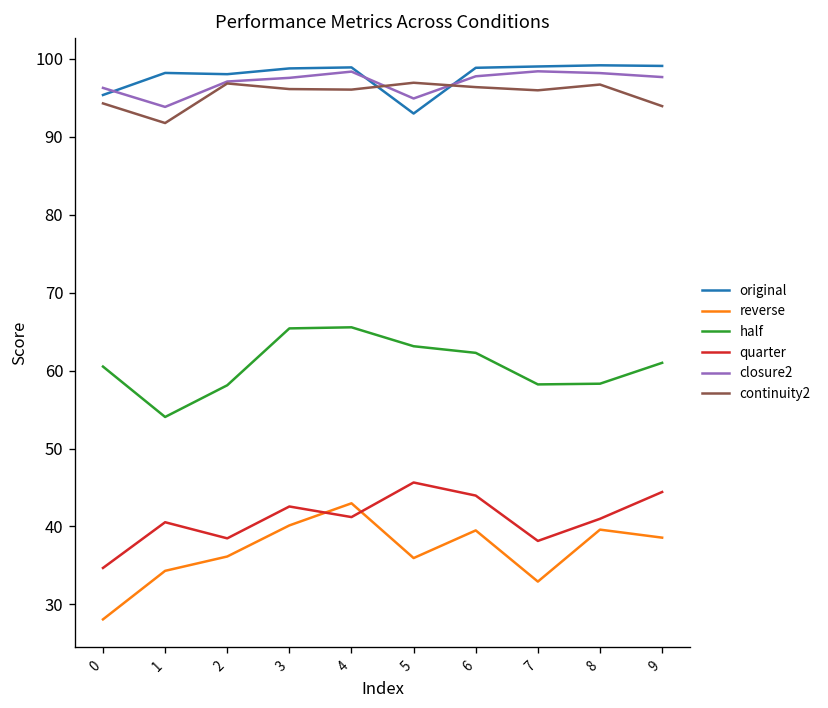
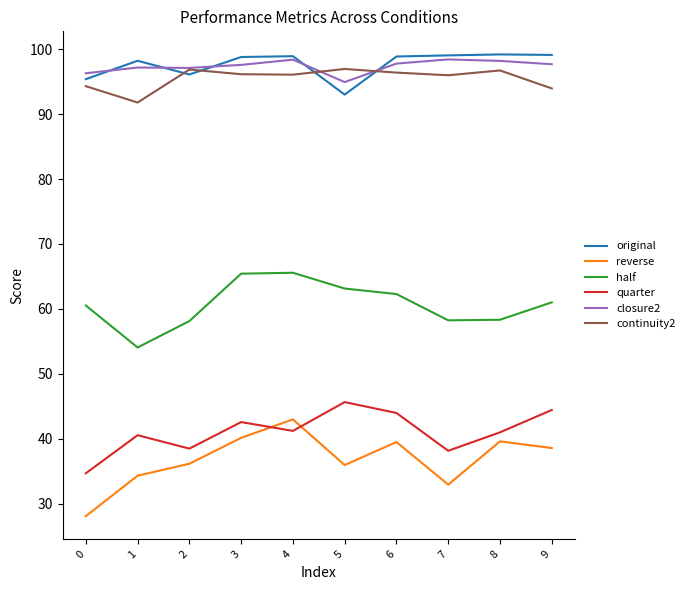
closure2, 1: 94 -> 97
original, 2: 98 -> 96
